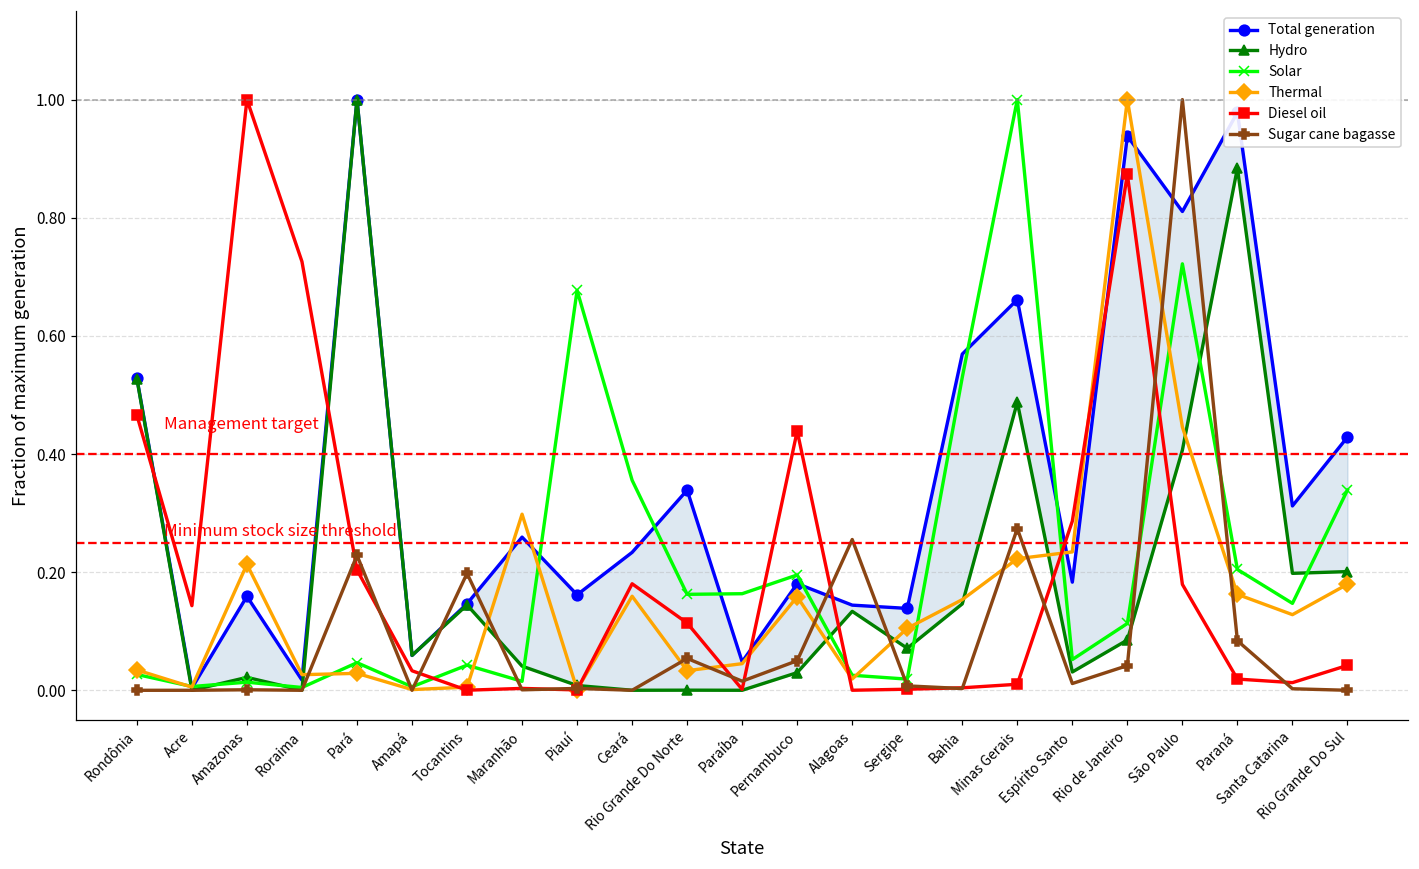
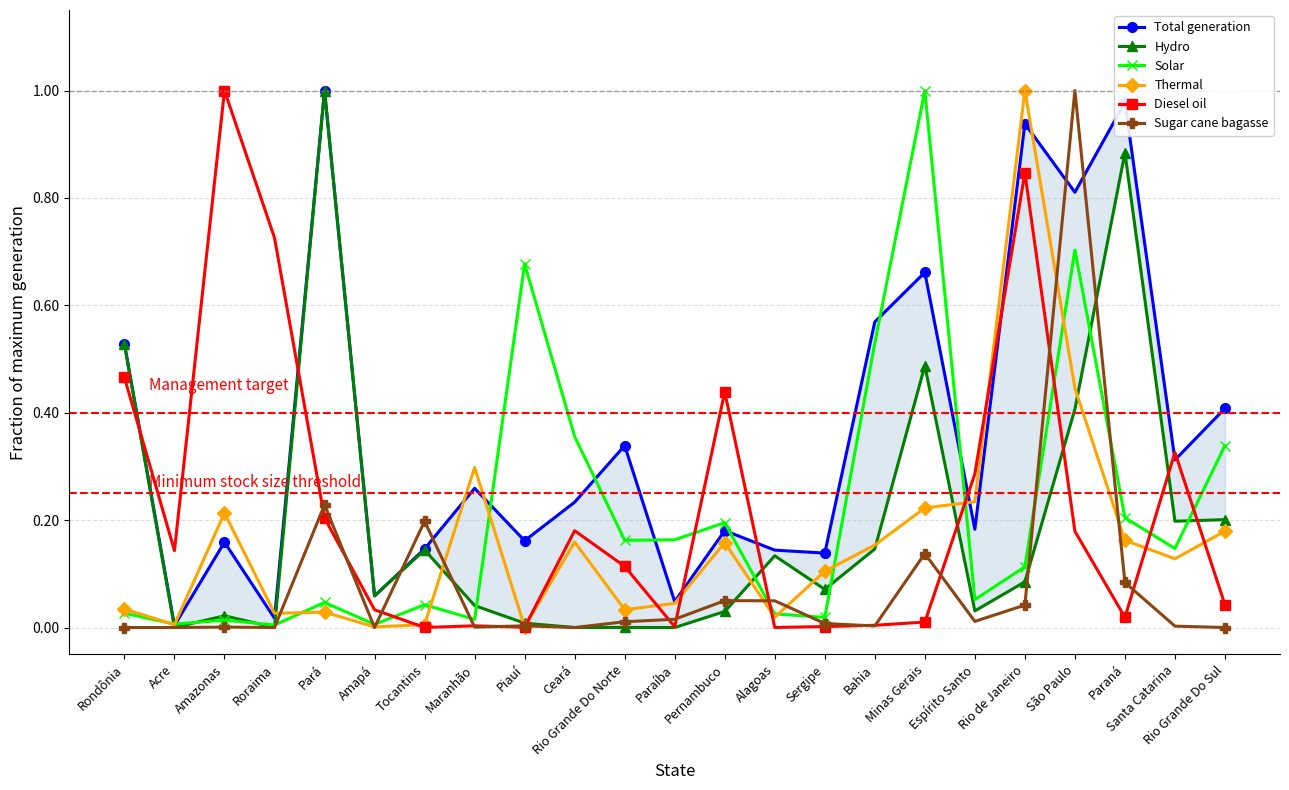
Sugar cane bagasse, Rio Grande Do Norte: 0.05 -> 0.01
Sugar cane bagasse, Alagoas: 0.26 -> 0.05
Sugar cane bagasse, Minas Gerais: 0.27 -> 0.14
Diesel oil, Rio de Janeiro: 0.87 -> 0.85
Solar, São Paulo: 0.72 -> 0.70
Diesel oil, Santa Catarina: 0.01 -> 0.33
Total generation, Rio Grande Do Sul: 0.43 -> 0.41
